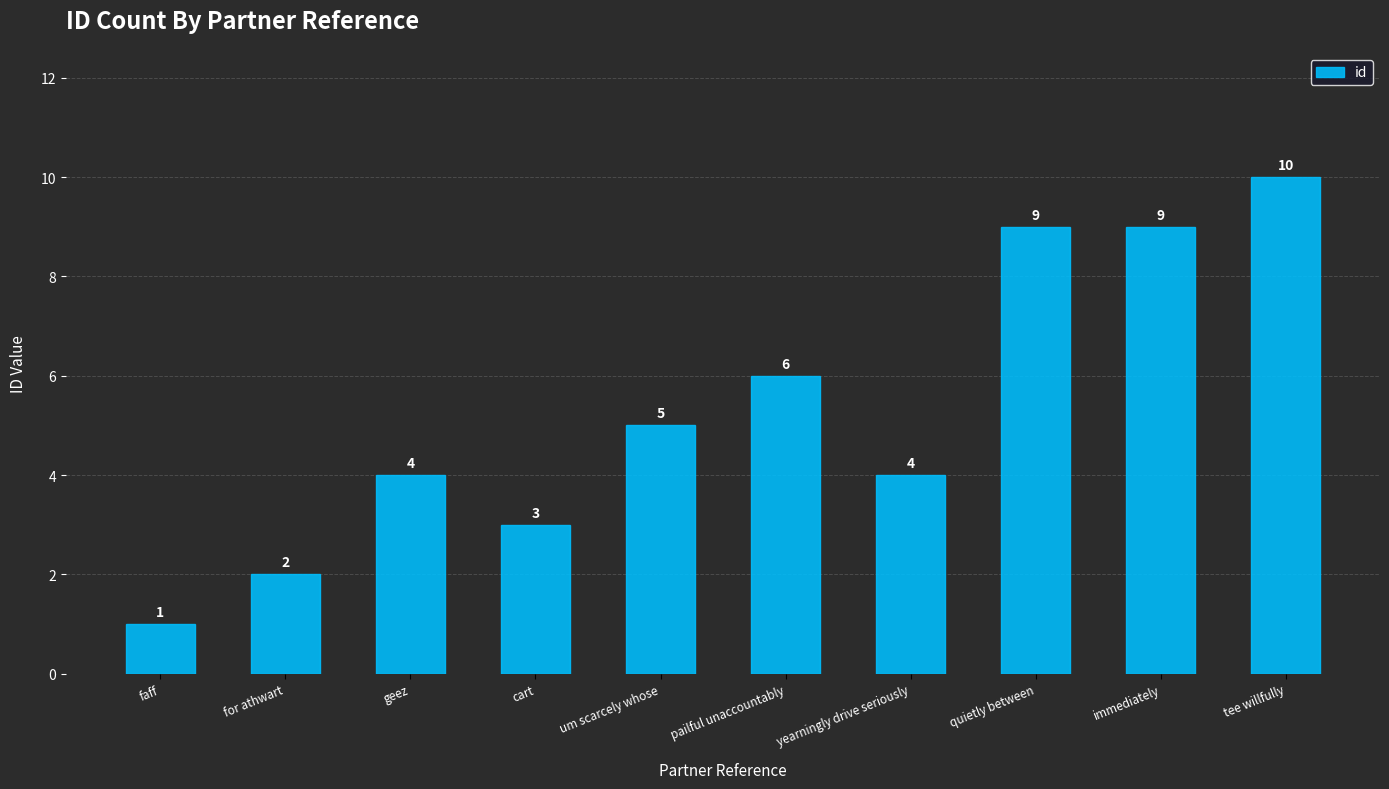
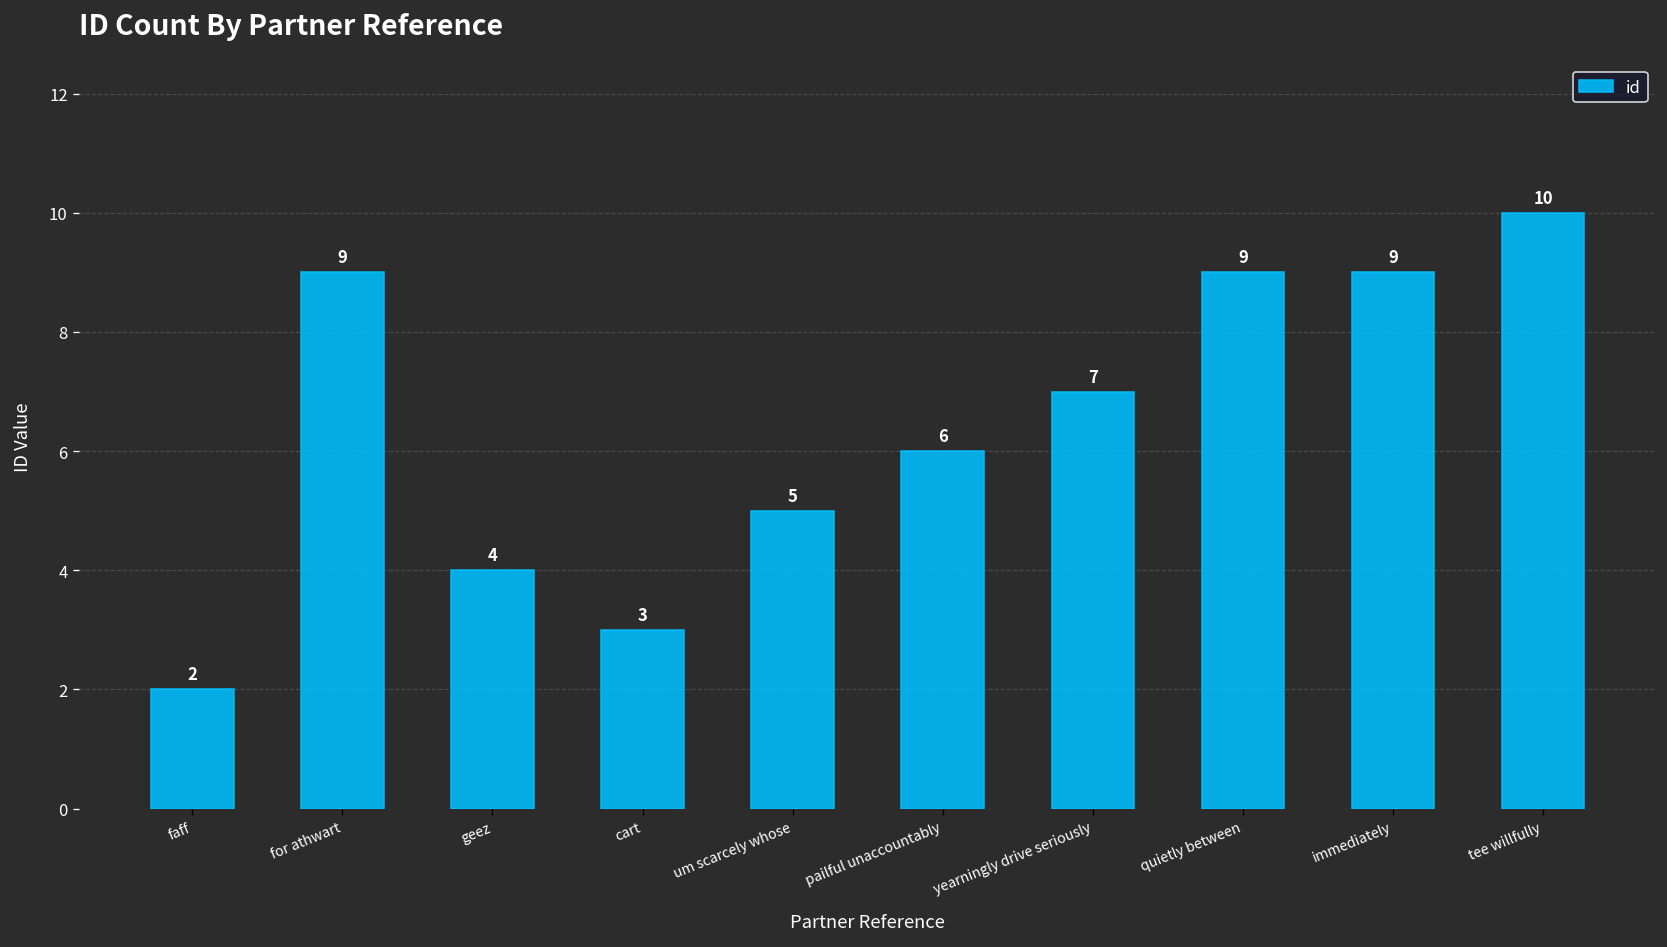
faff: 1 -> 2
for athwart: 2 -> 9
yearningly drive seriously: 4 -> 7
